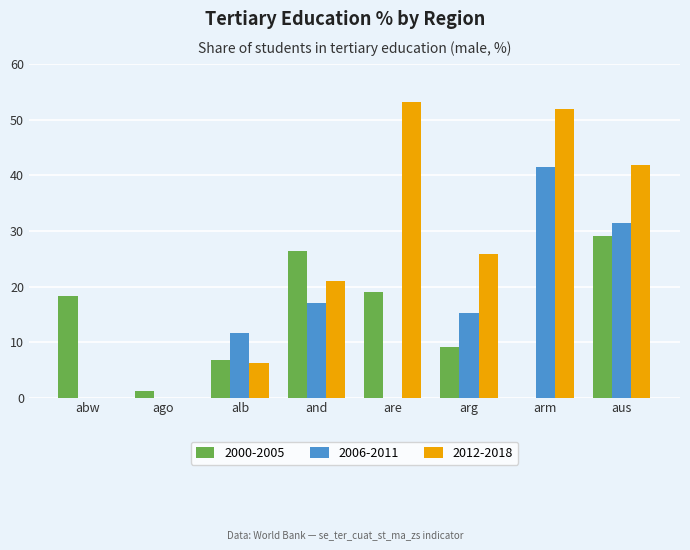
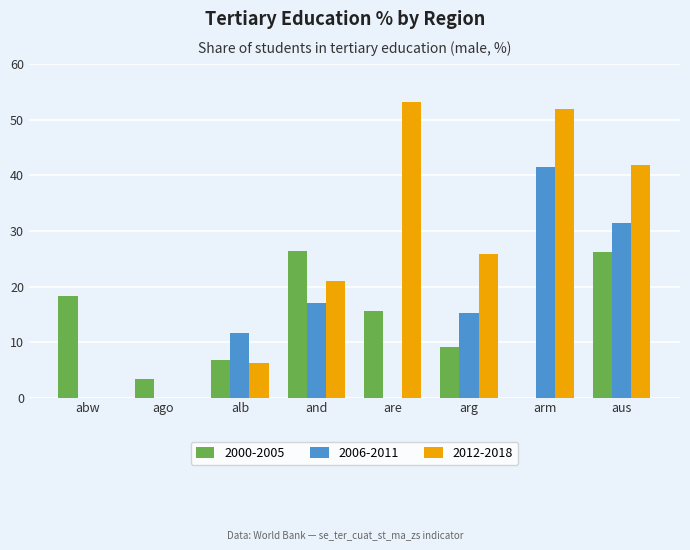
2000-2005, ago: 1 -> 3
2000-2005, are: 19 -> 16
2000-2005, aus: 29 -> 26
